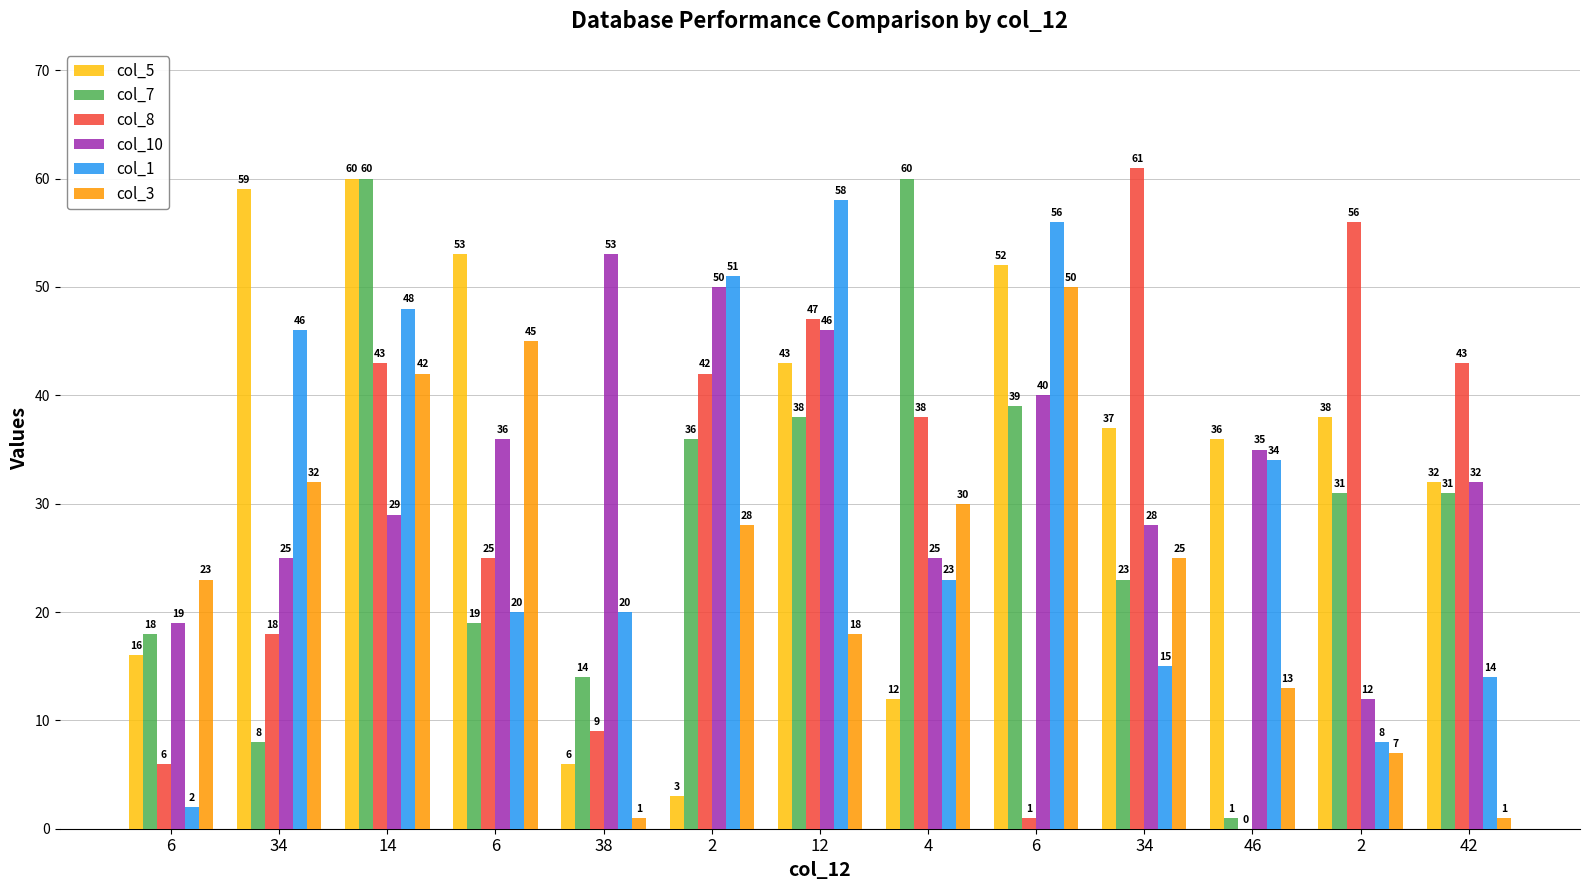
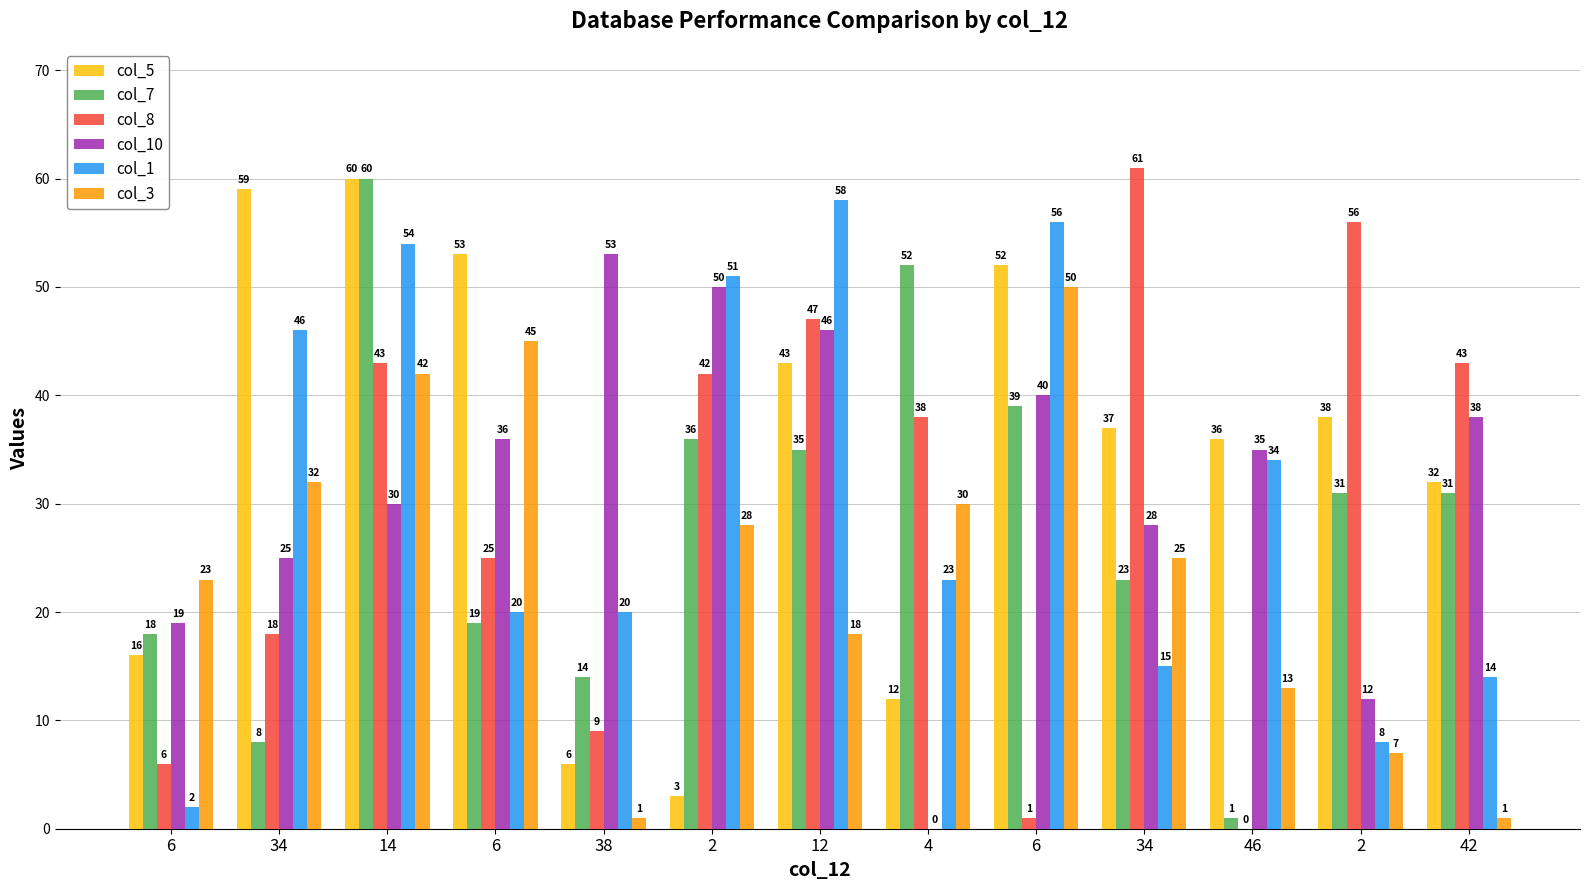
col_10, 14: 29 -> 30
col_1, 14: 48 -> 54
col_7, 12: 38 -> 35
col_7, 4: 60 -> 52
col_10, 4: 25 -> 0
col_10, 42: 32 -> 38
